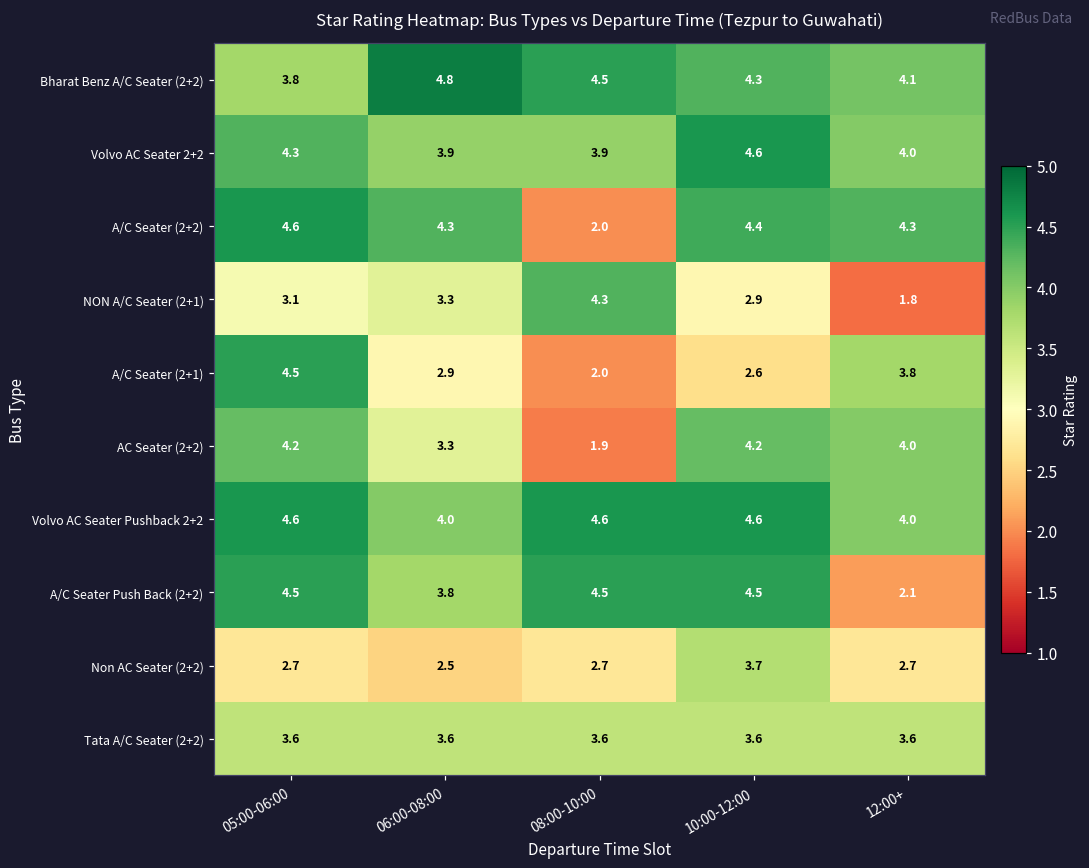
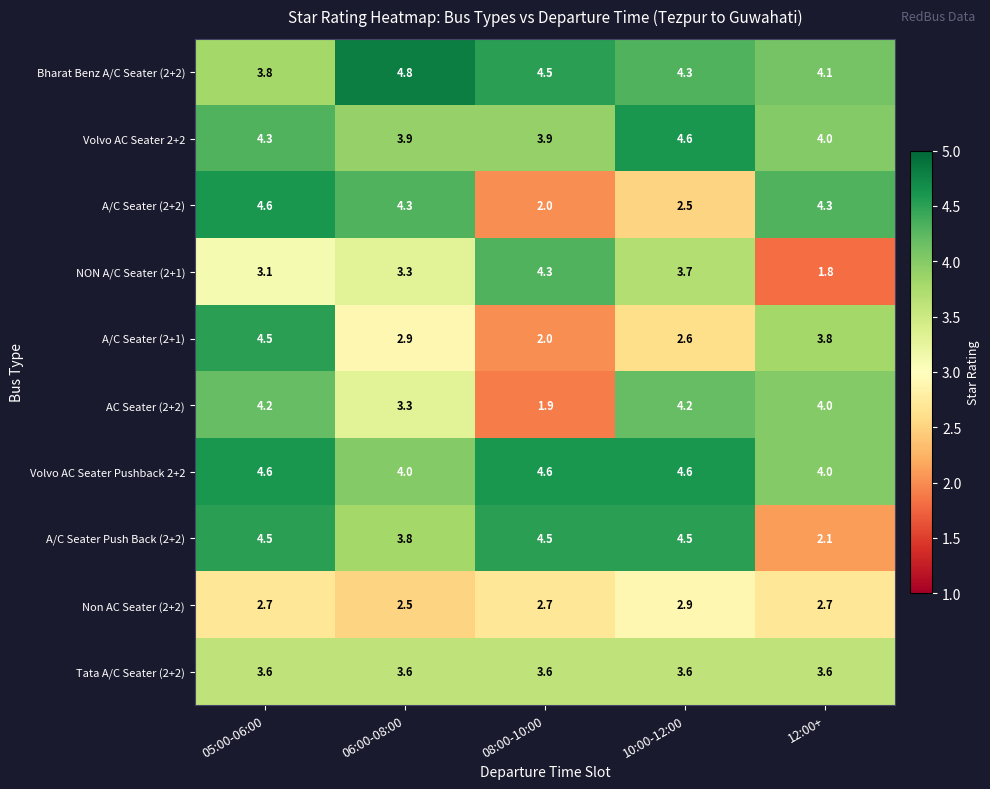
A/C Seater (2+2), 10:00-12:00: 4.4 -> 2.5
NON A/C Seater (2+1), 10:00-12:00: 2.9 -> 3.7
Non AC Seater (2+2), 10:00-12:00: 3.7 -> 2.9
